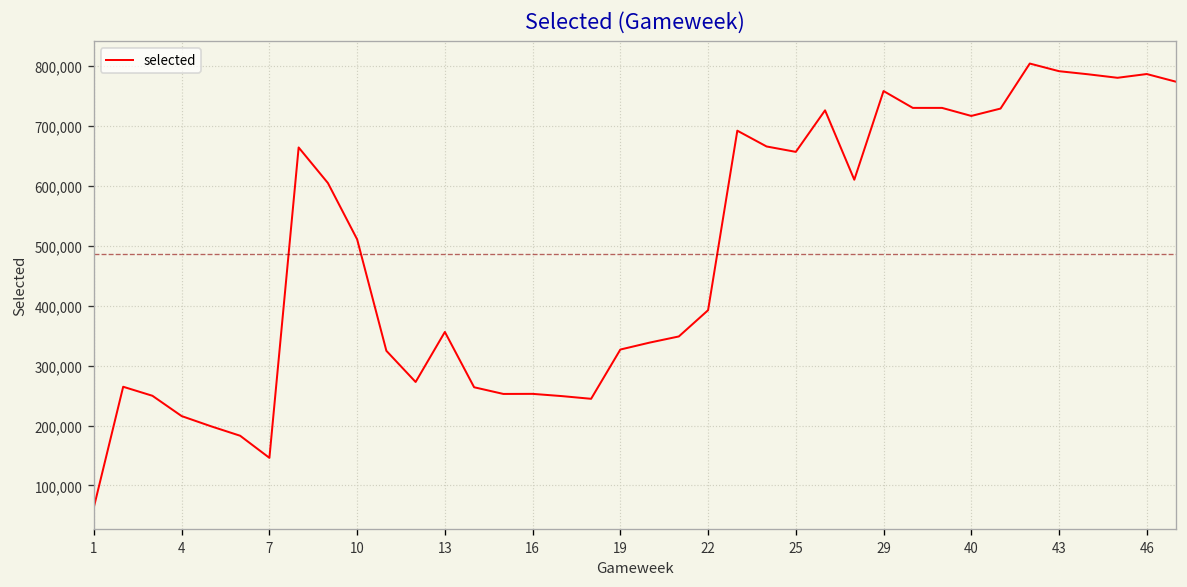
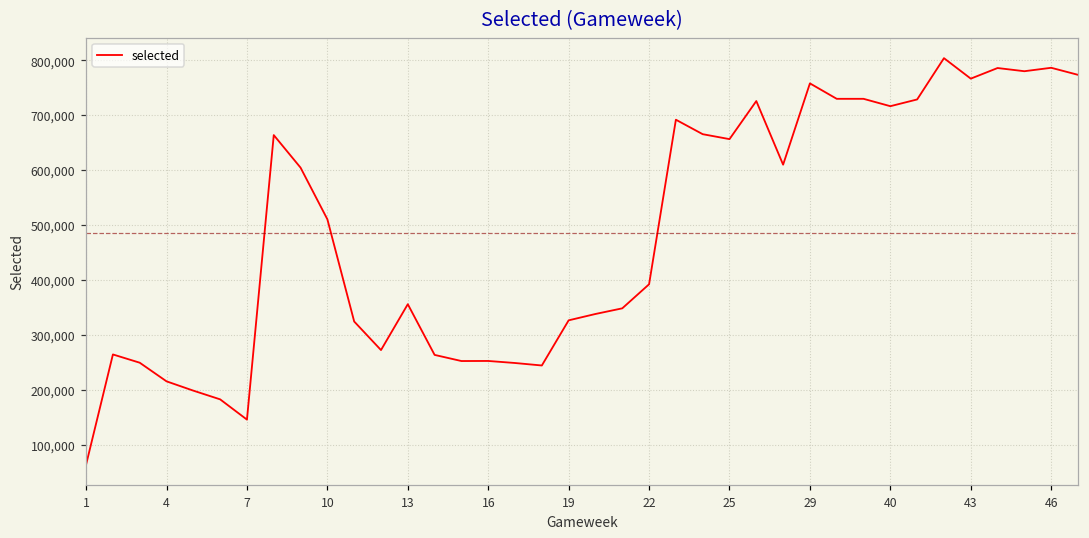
43: 790,000 -> 770,000
